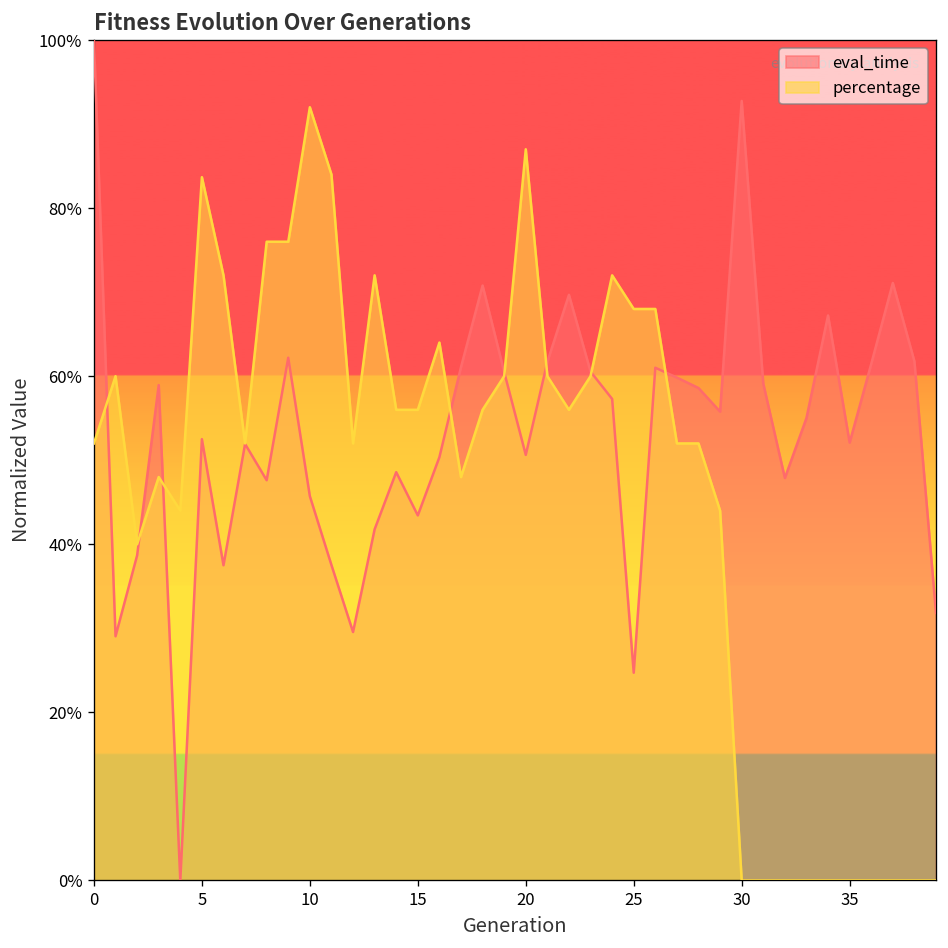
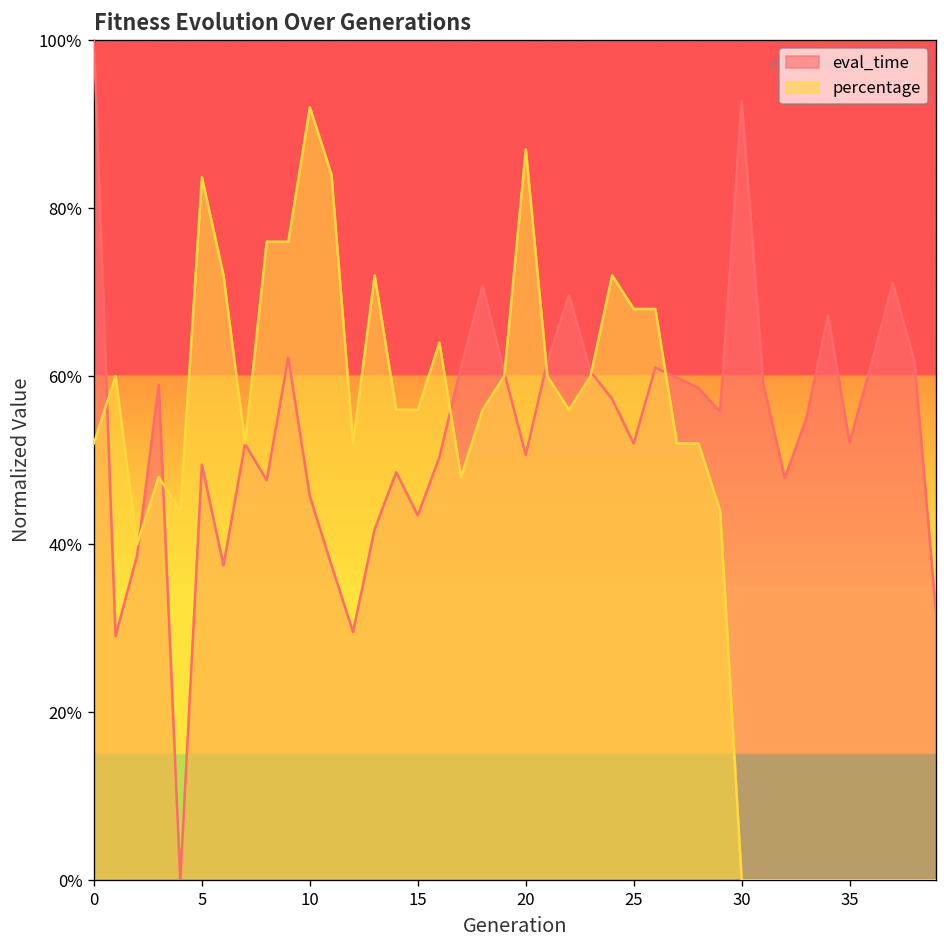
eval_time, 5: 53% -> 49%
eval_time, 25: 25% -> 52%
